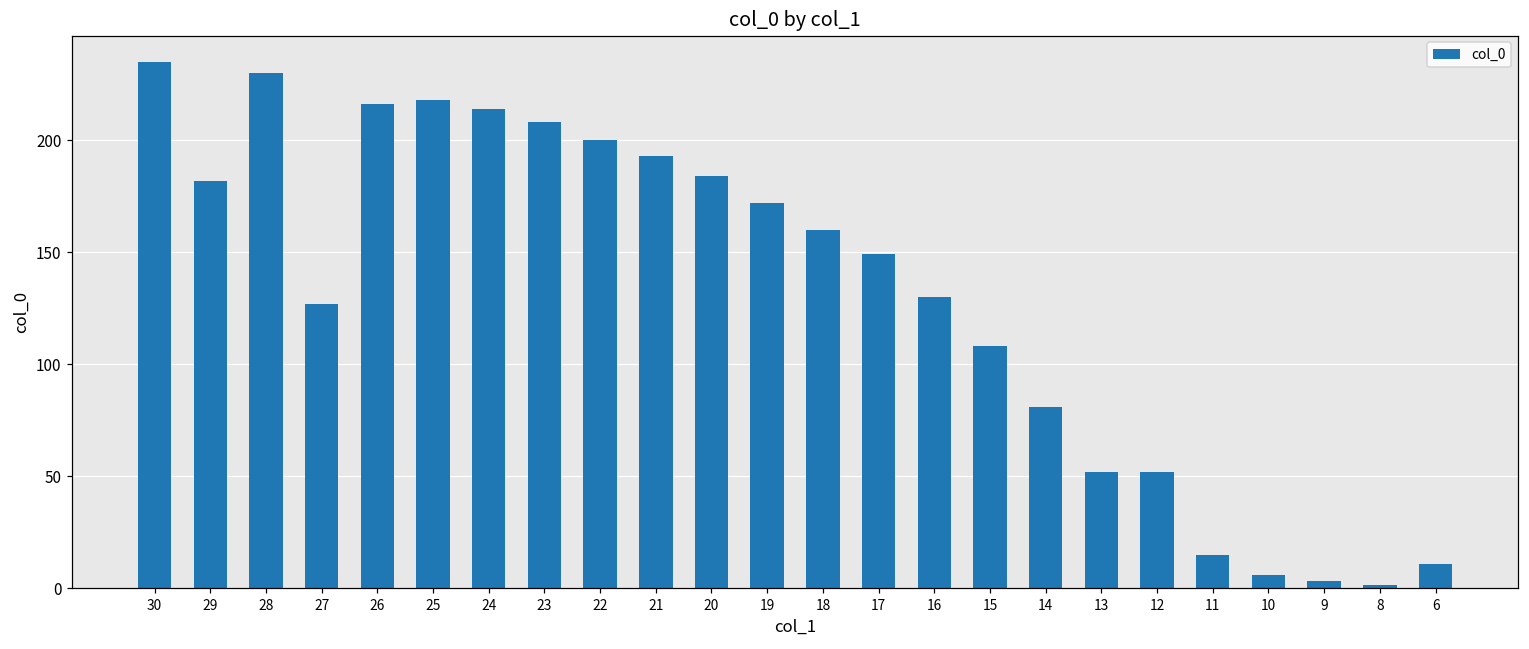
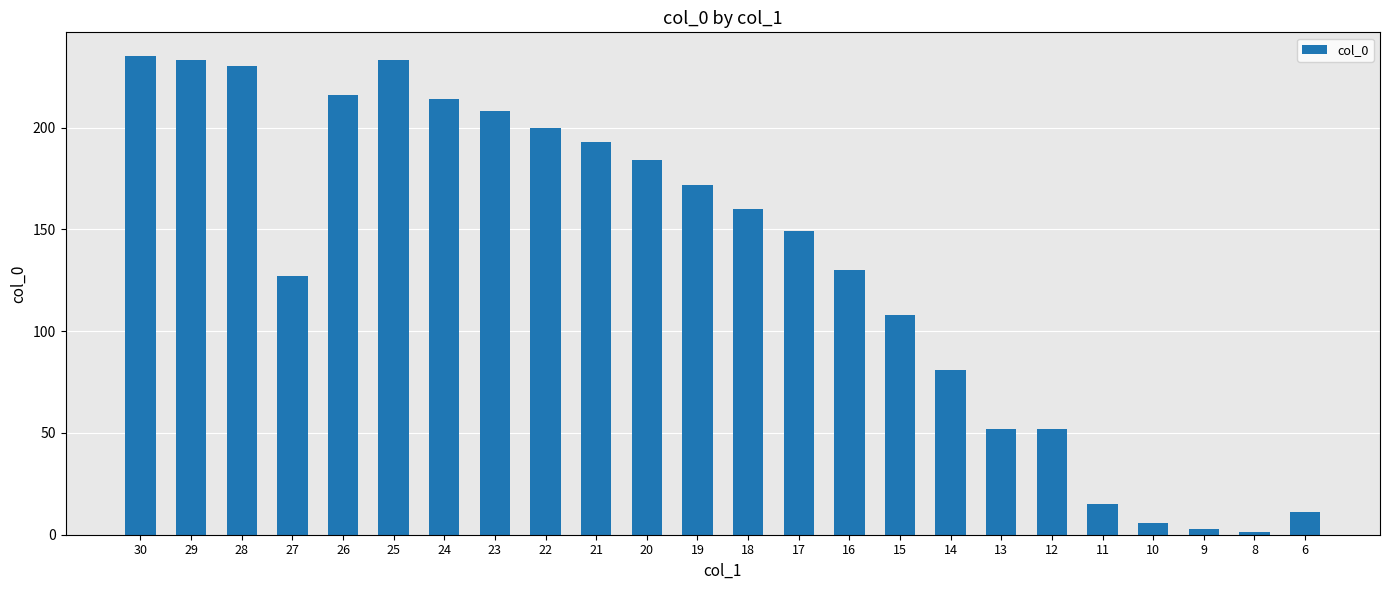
29: 182 -> 233
25: 218 -> 233
